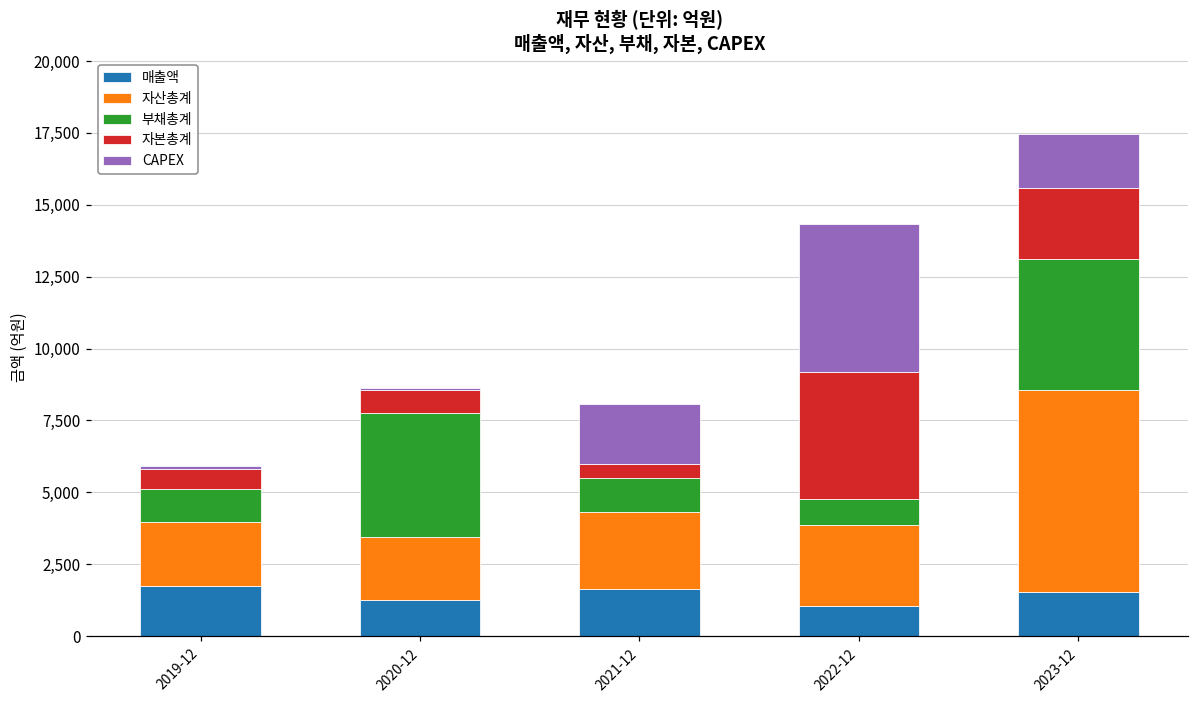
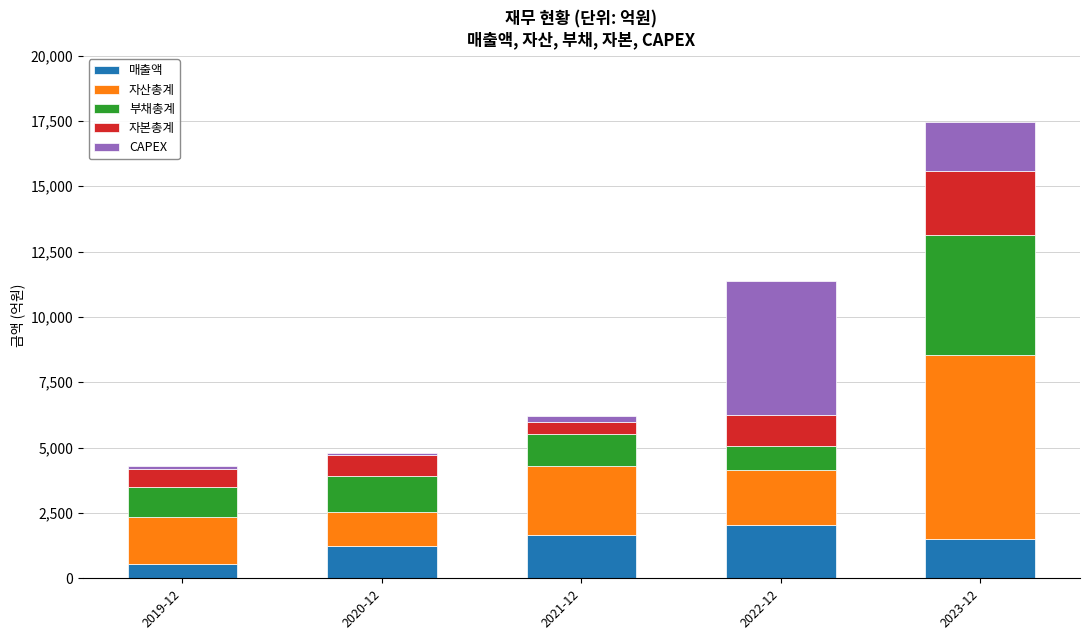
매출액, 2019-12: 1,700 -> 500
자산총계, 2019-12: 2,200 -> 1,800
자산총계, 2020-12: 2,200 -> 1,300
부채총계, 2020-12: 4,300 -> 1,400
CAPEX, 2021-12: 2,100 -> 200
매출액, 2022-12: 1,100 -> 2,000
자산총계, 2022-12: 2,800 -> 2,100
자본총계, 2022-12: 4,400 -> 1,200
